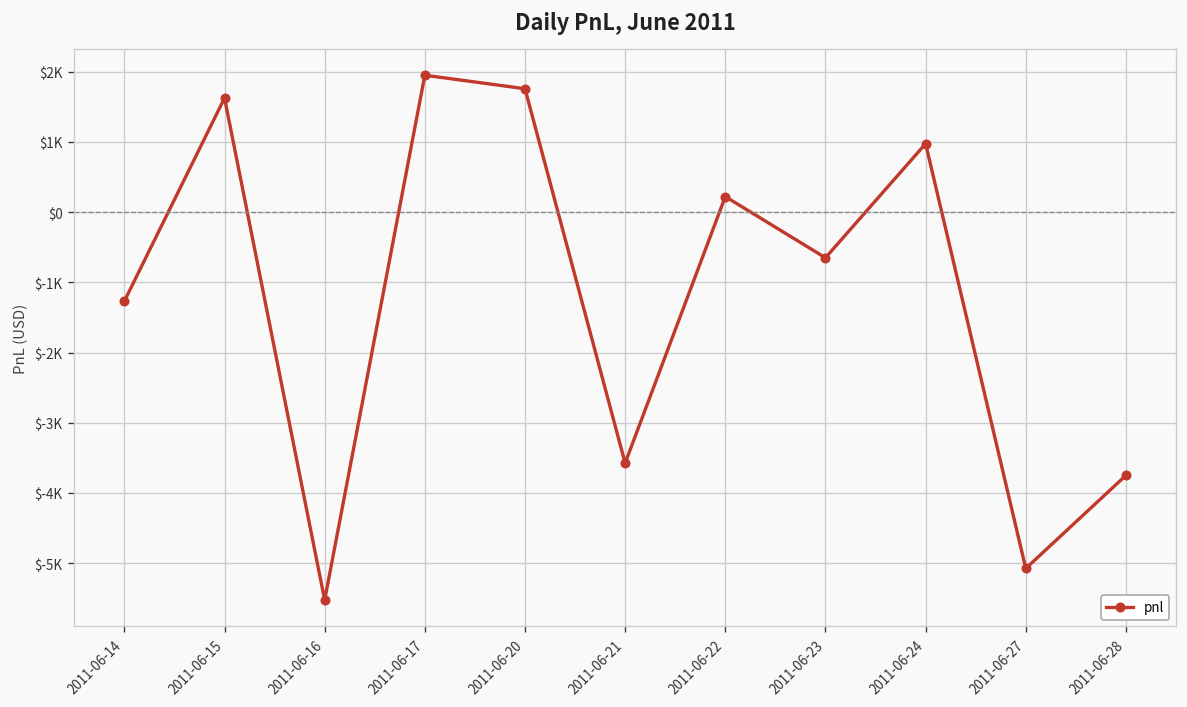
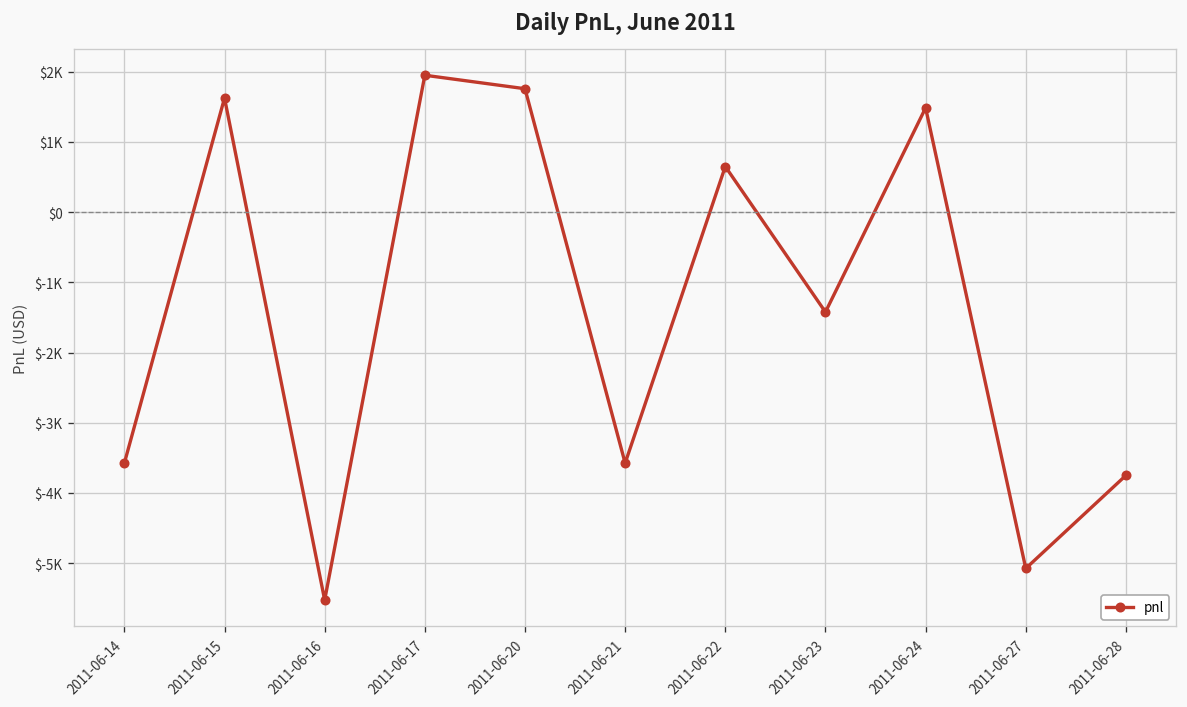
2011-06-14: $-1300 -> $-3600
2011-06-22: $200 -> $700
2011-06-23: $-700 -> $-1400
2011-06-24: $1000 -> $1500
